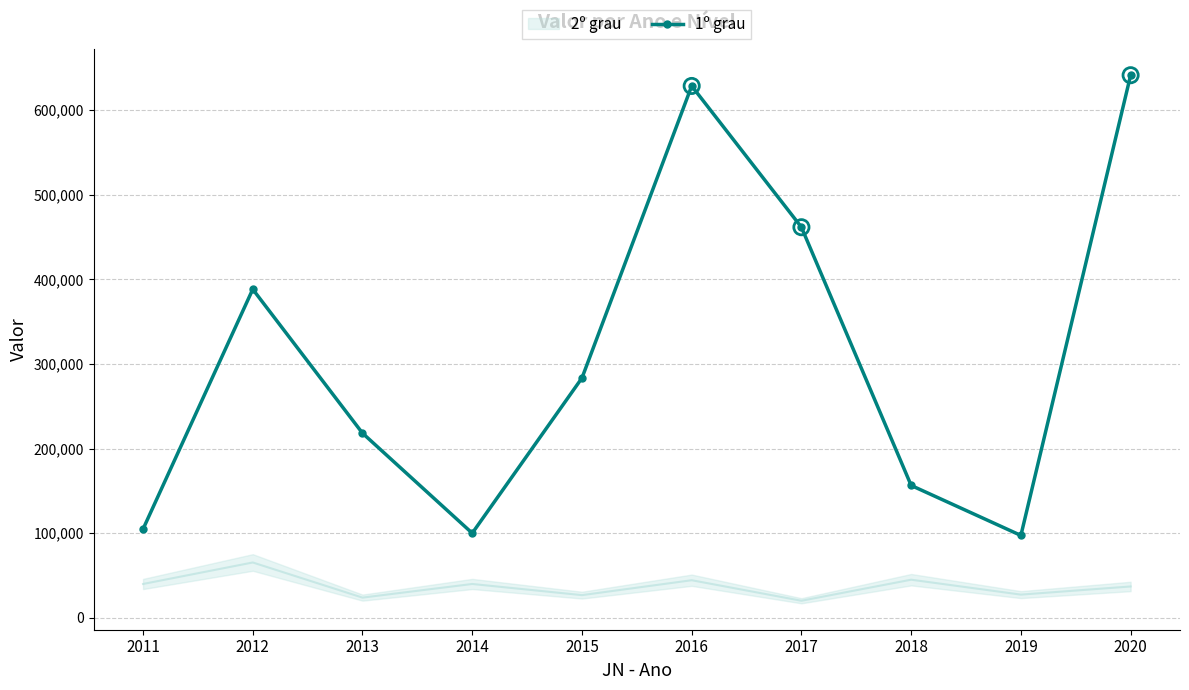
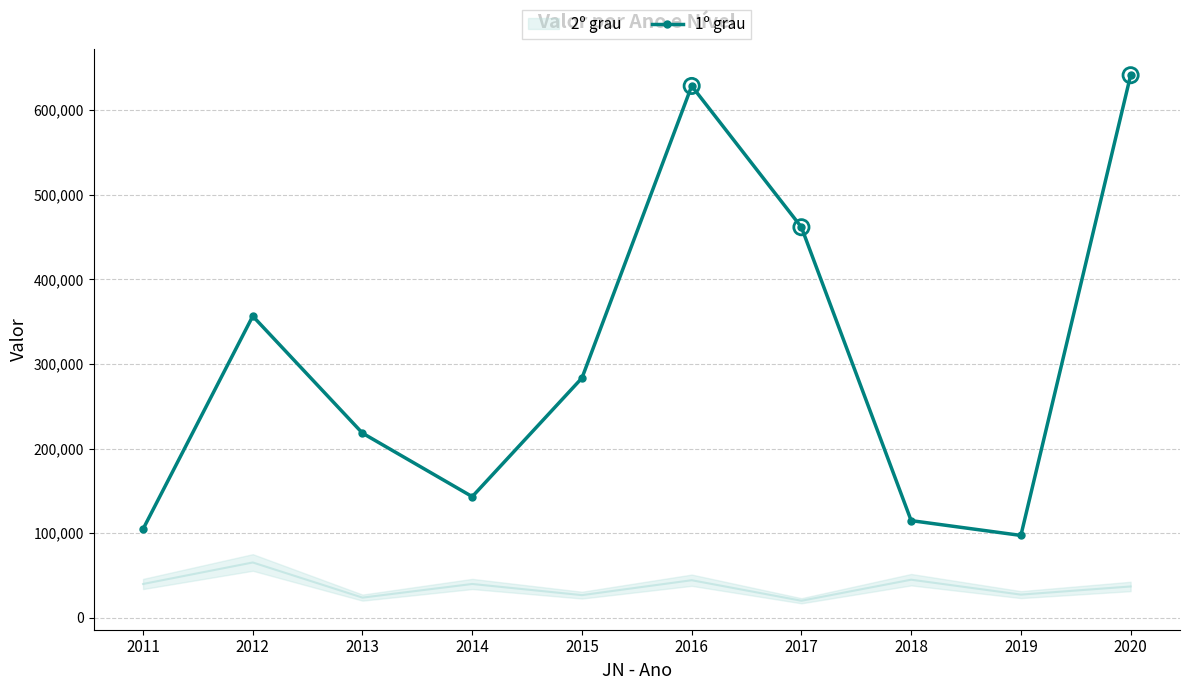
1º grau, 2012: 390,000 -> 360,000
1º grau, 2014: 100,000 -> 140,000
1º grau, 2018: 160,000 -> 110,000
